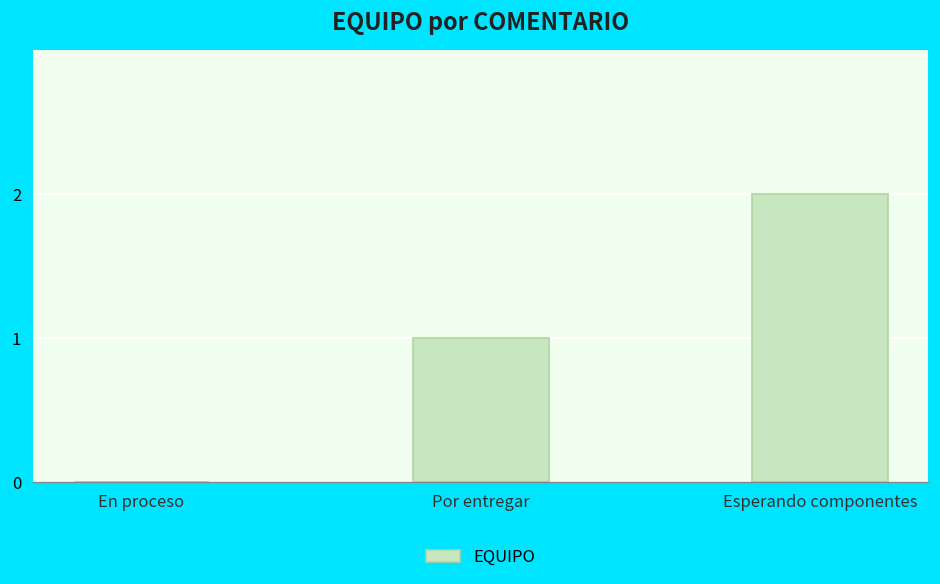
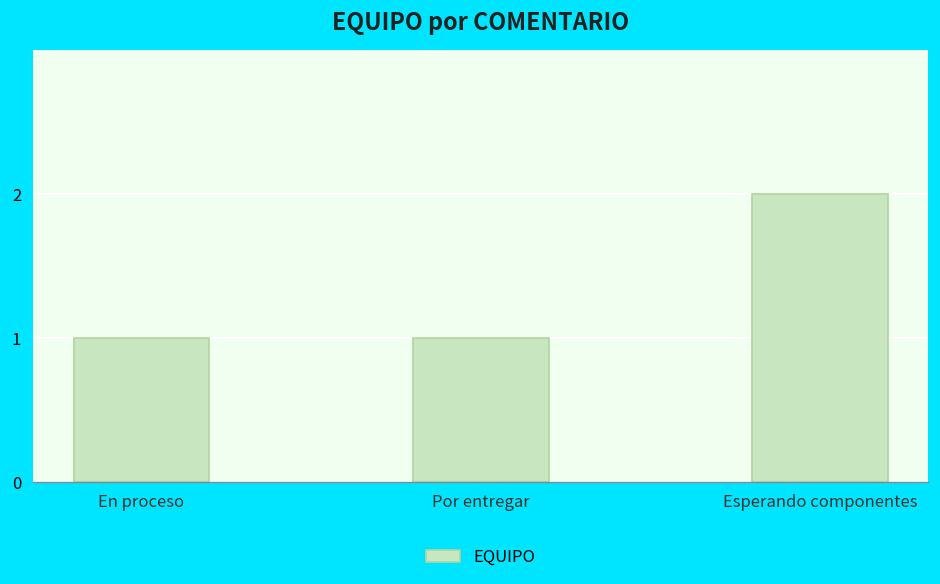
En proceso: 0 -> 1
